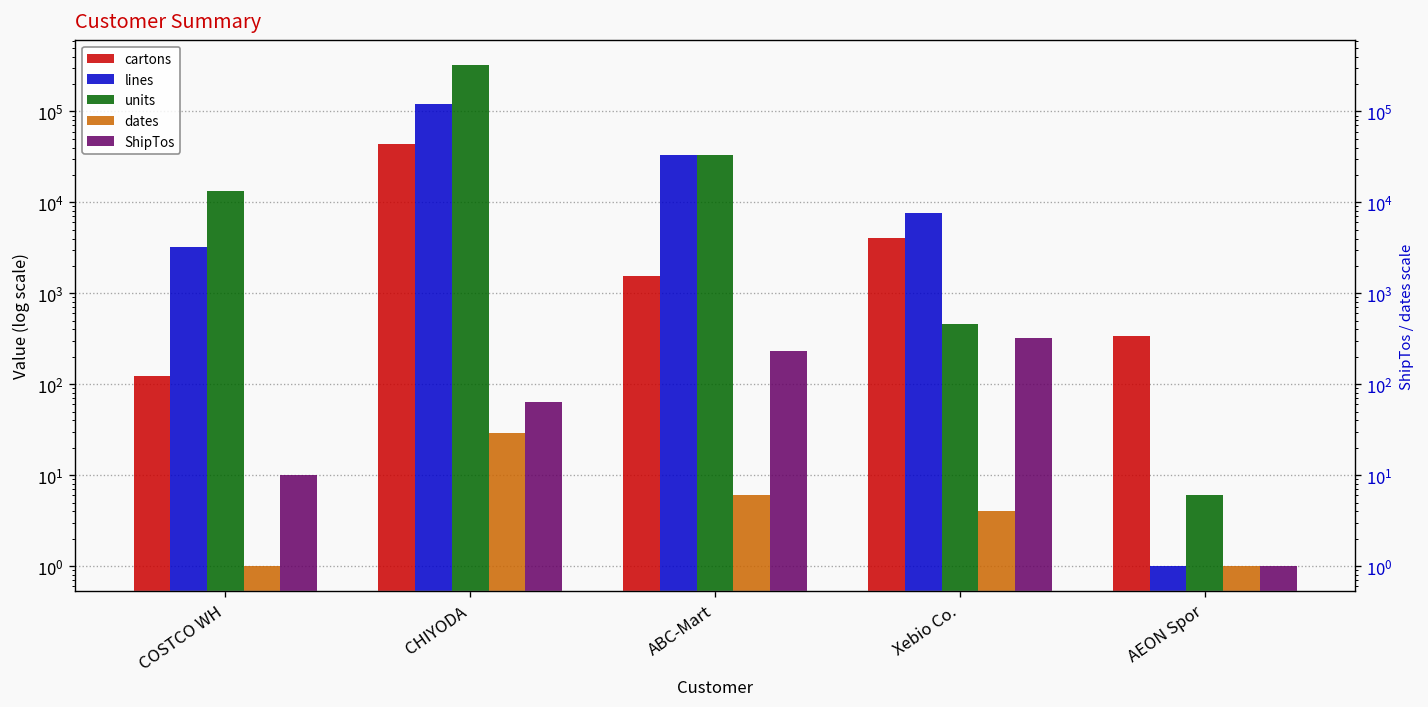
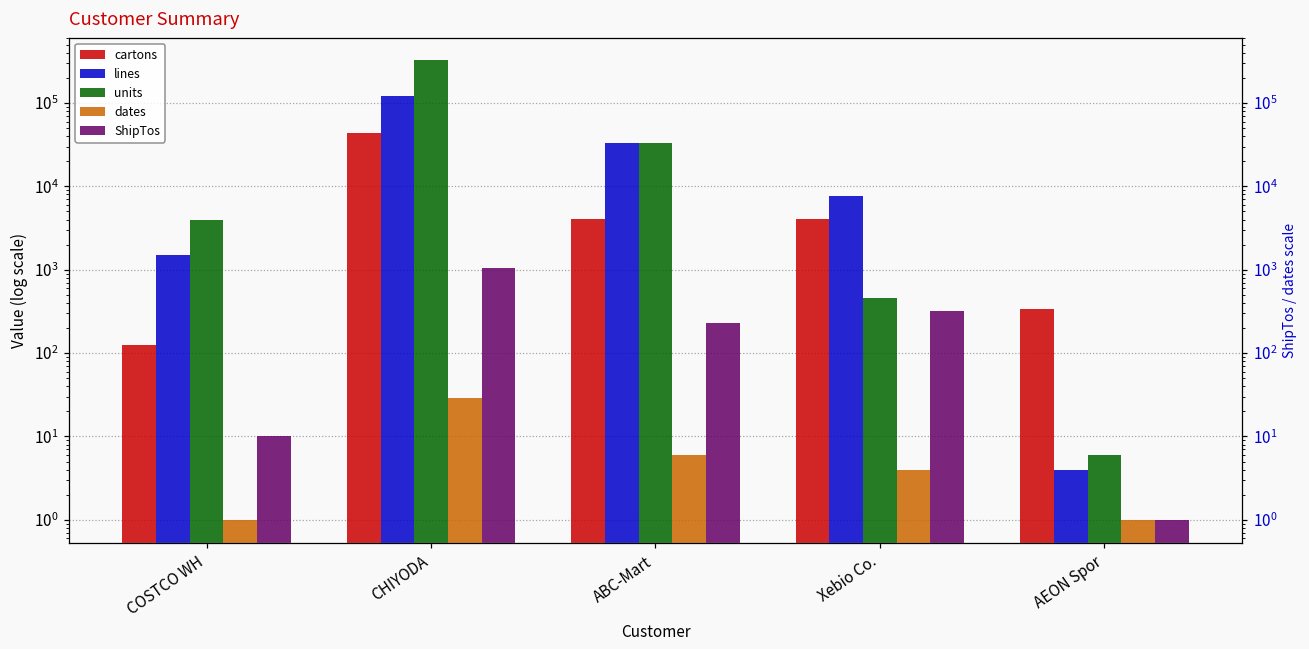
lines, COSTCO WH: 3200 -> 1500
units, COSTCO WH: 13000 -> 4000
ShipTos, CHIYODA: 60 -> 1000
cartons, ABC-Mart: 1500 -> 4000
lines, AEON Spor: 1 -> 4
